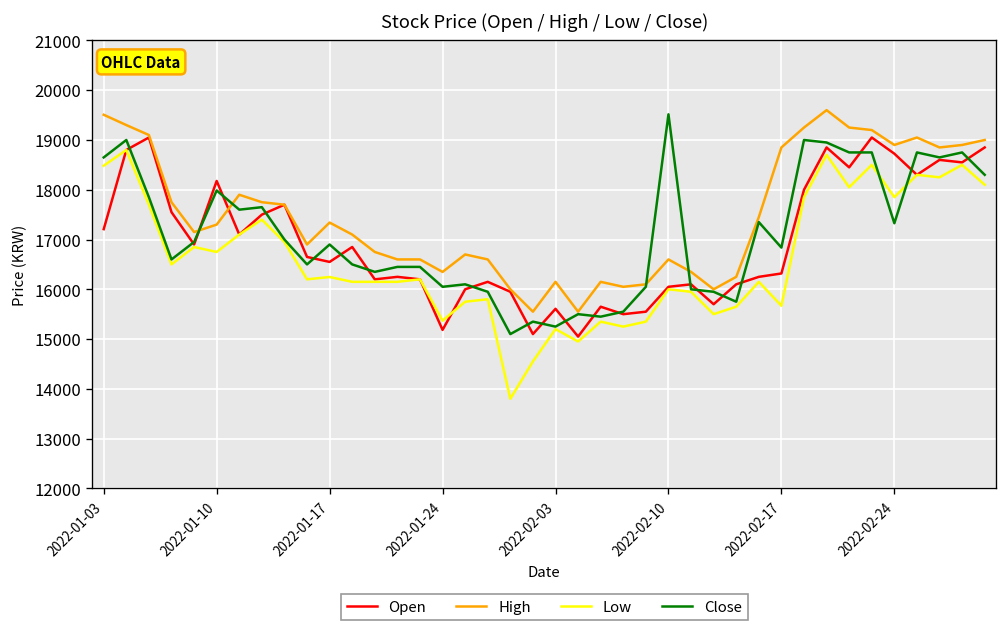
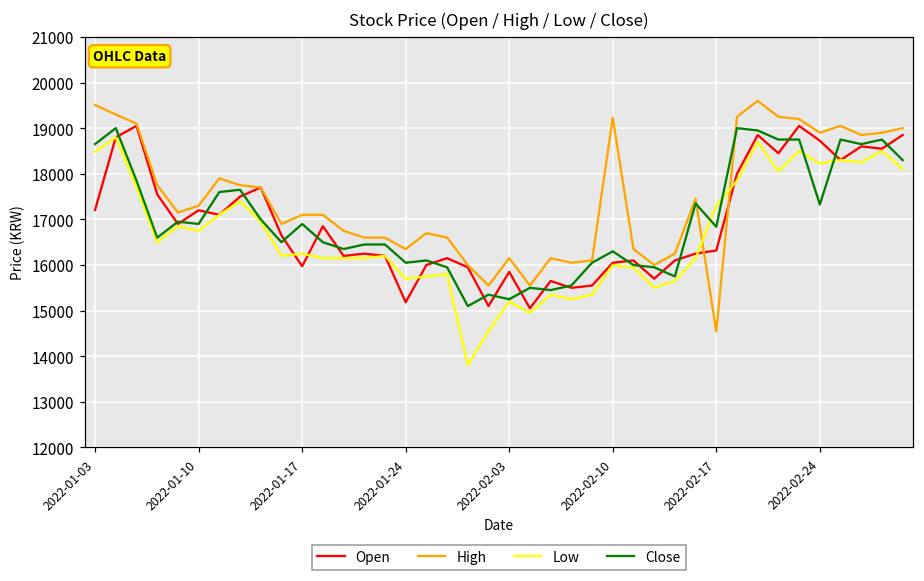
Open, 2022-01-10: 18200 -> 17200
Close, 2022-01-10: 18000 -> 16900
Open, 2022-01-17: 16600 -> 16000
High, 2022-01-17: 17300 -> 17100
Low, 2022-01-24: 15400 -> 15700
Open, 2022-02-03: 15600 -> 15900
High, 2022-02-10: 16600 -> 19200
Close, 2022-02-10: 19500 -> 16300
High, 2022-02-17: 18900 -> 14500
Low, 2022-02-17: 15700 -> 17300
Low, 2022-02-24: 17900 -> 18200
